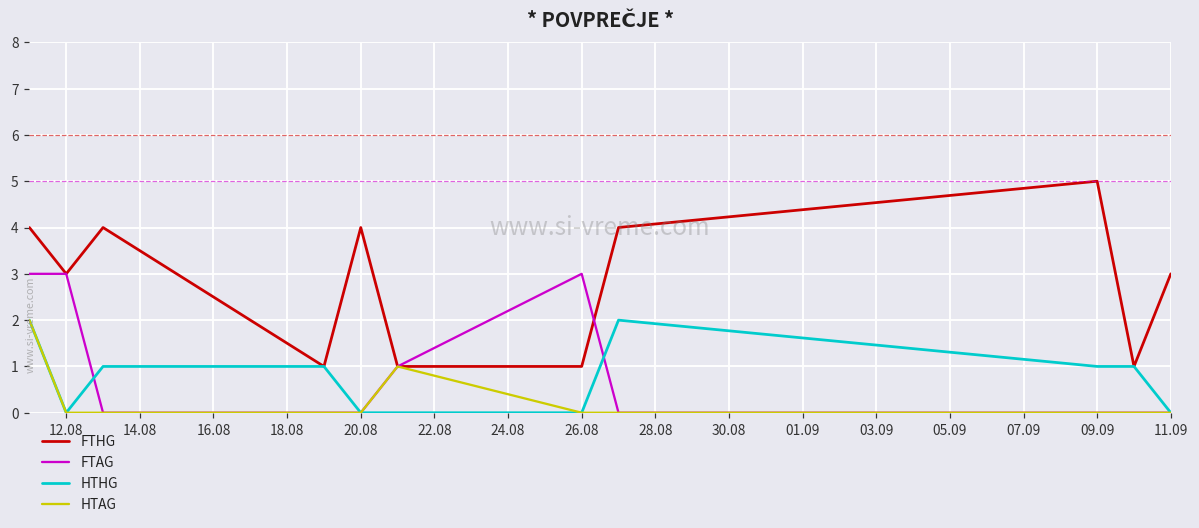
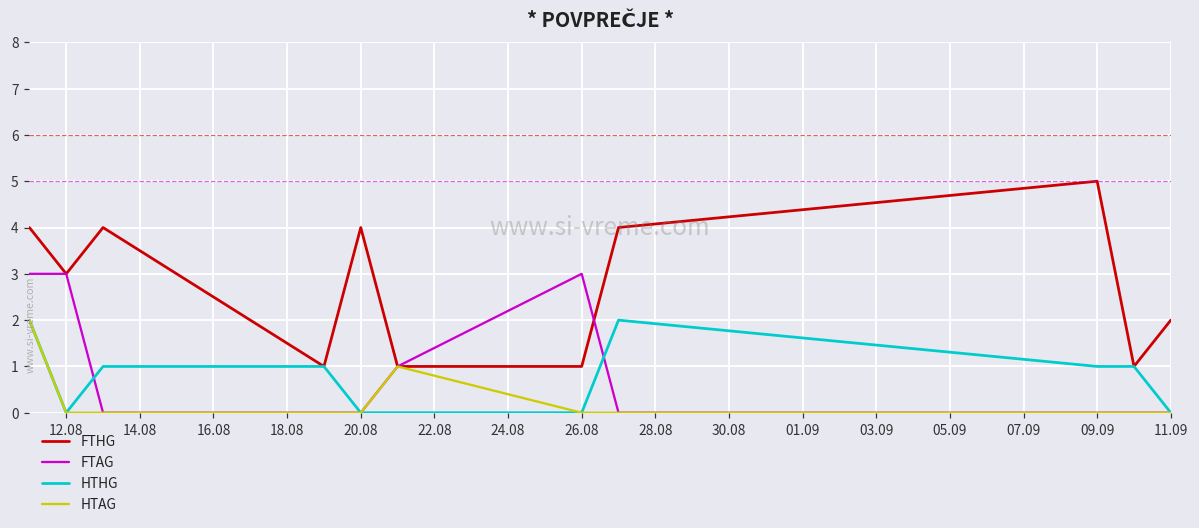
FTHG, 11.09: 3 -> 2
